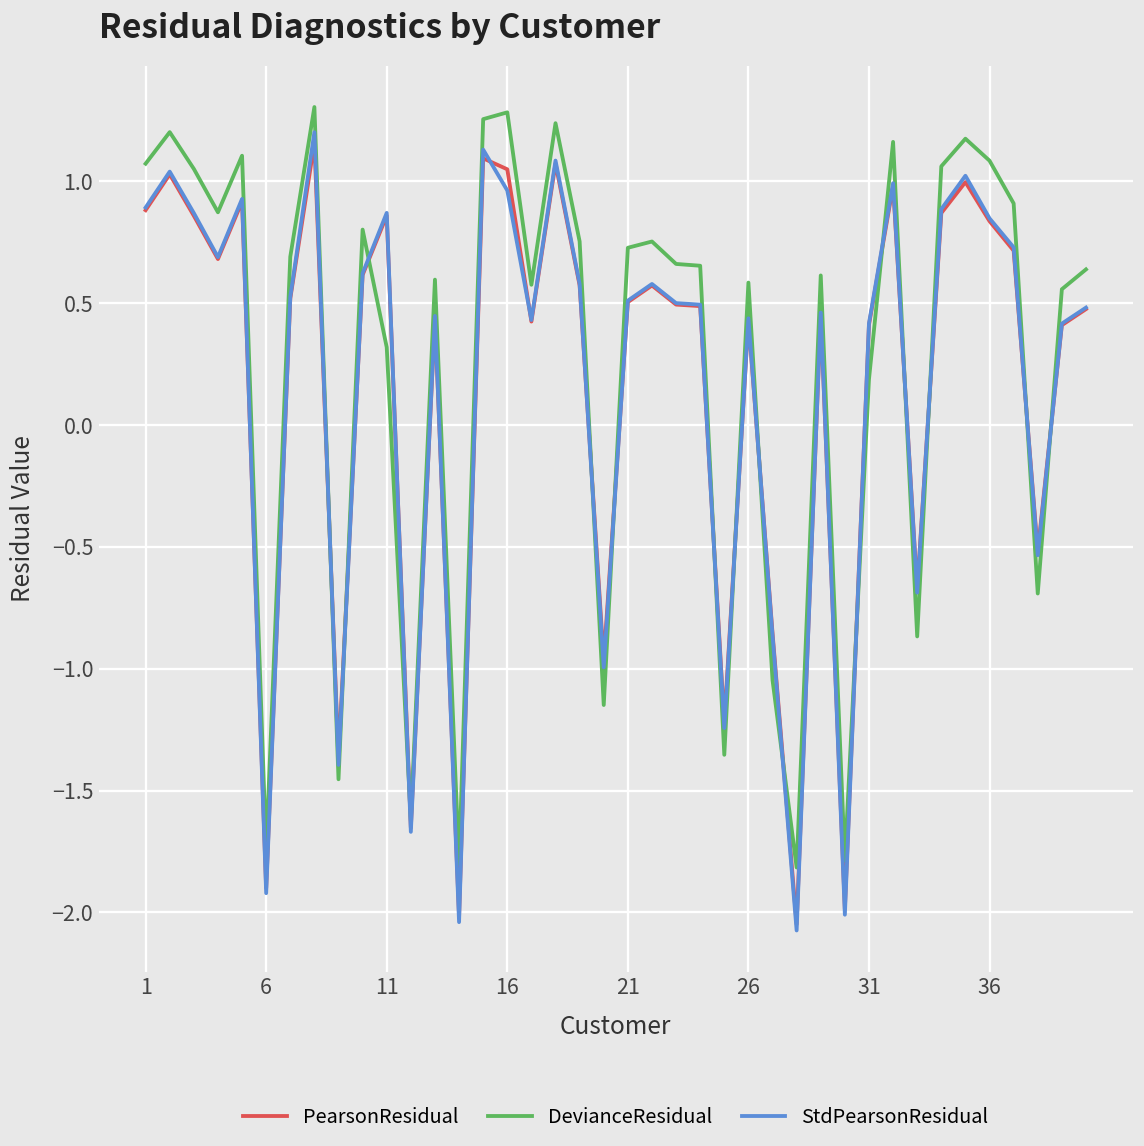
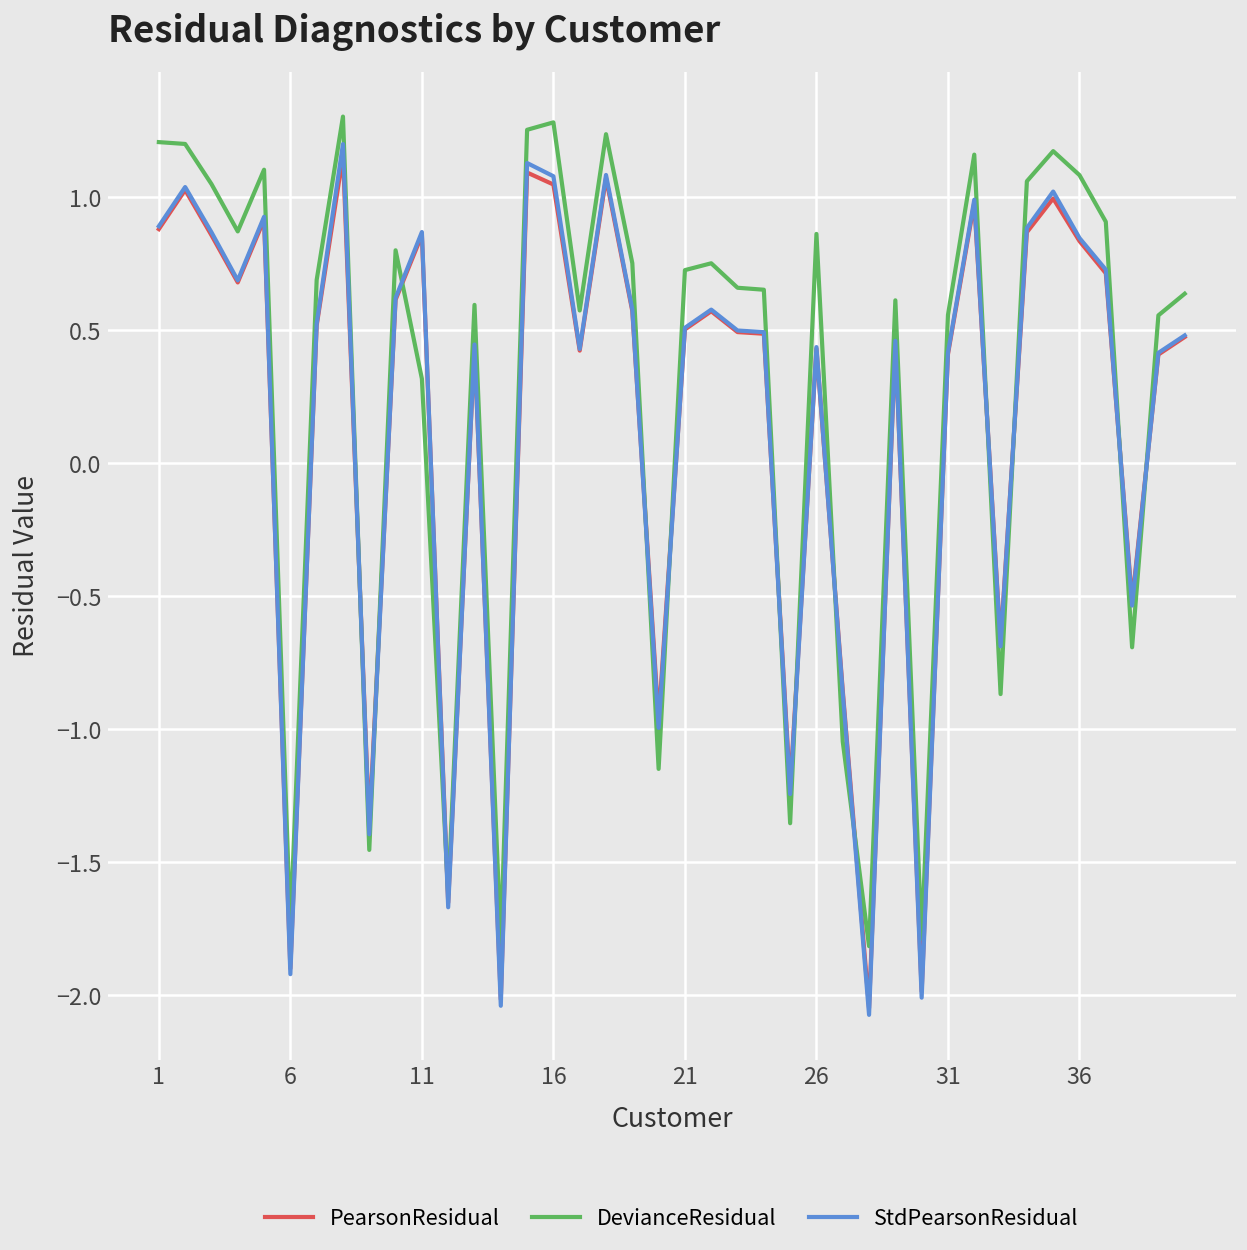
DevianceResidual, 1: 1.07 -> 1.21
StdPearsonResidual, 16: 0.96 -> 1.08
DevianceResidual, 26: 0.58 -> 0.86
DevianceResidual, 31: 0.19 -> 0.56
